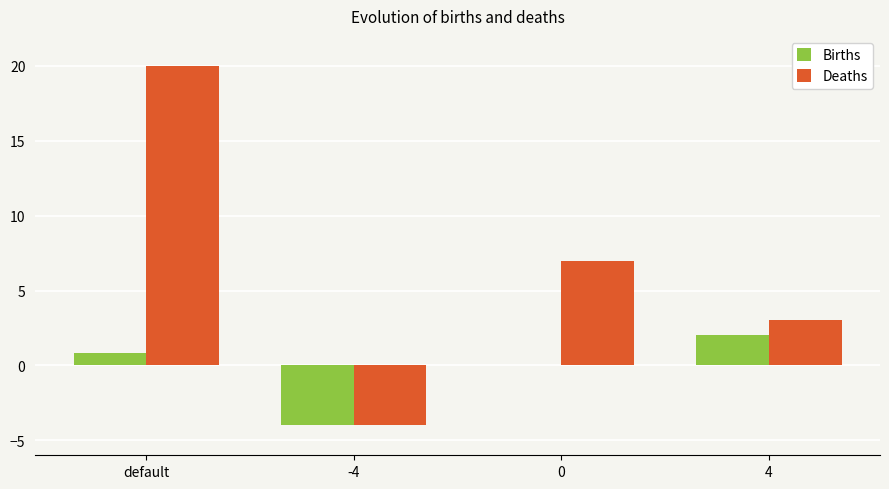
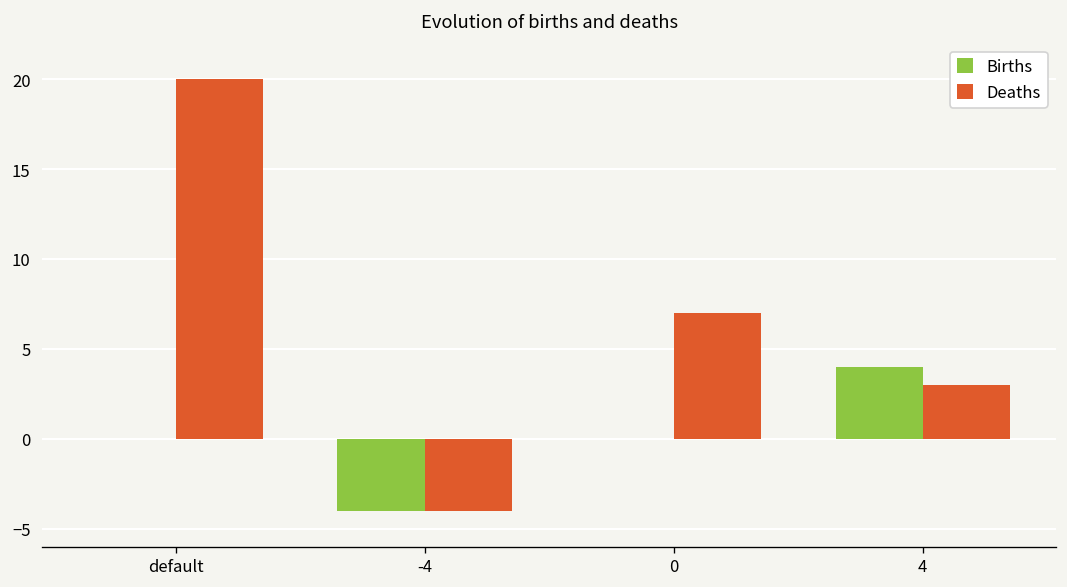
Births, default: 0.8 -> 0.0
Births, 4: 2 -> 4
